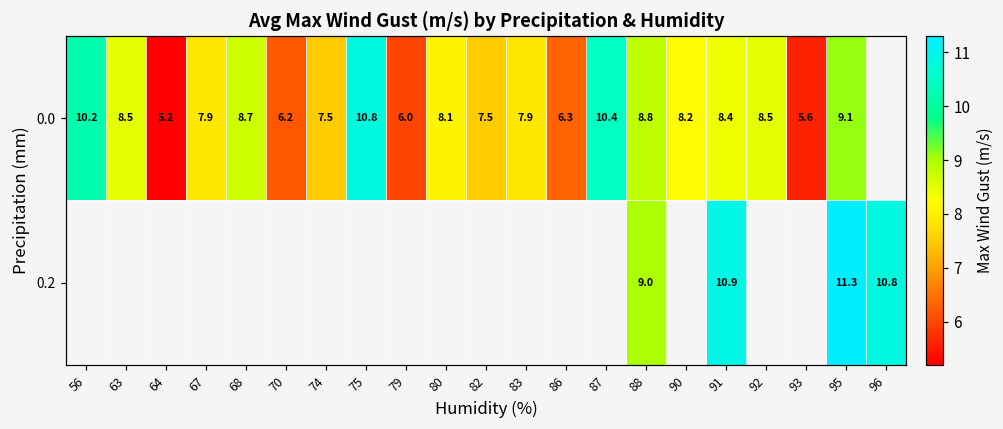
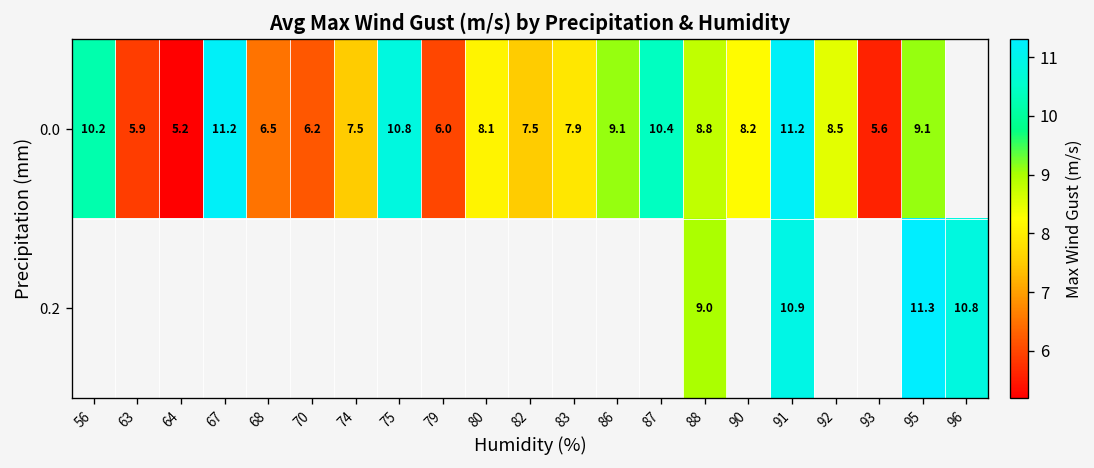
0.0, 63: 8.5 -> 5.9
0.0, 67: 7.9 -> 11.2
0.0, 68: 8.7 -> 6.5
0.0, 86: 6.3 -> 9.1
0.0, 91: 8.4 -> 11.2
